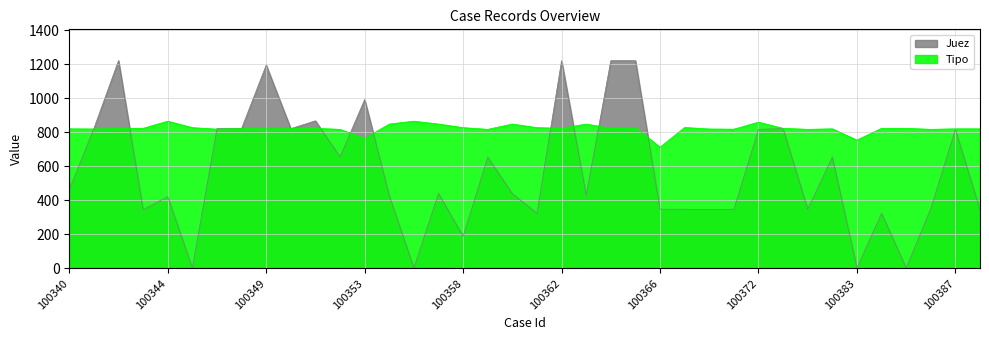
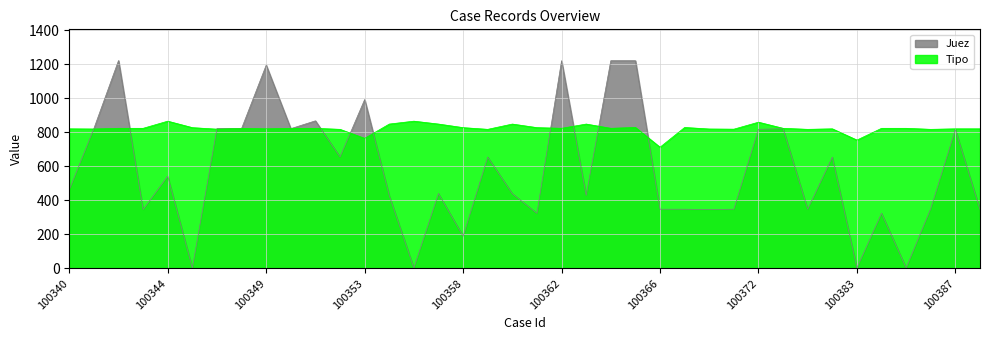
Juez, 100344: 420 -> 540
